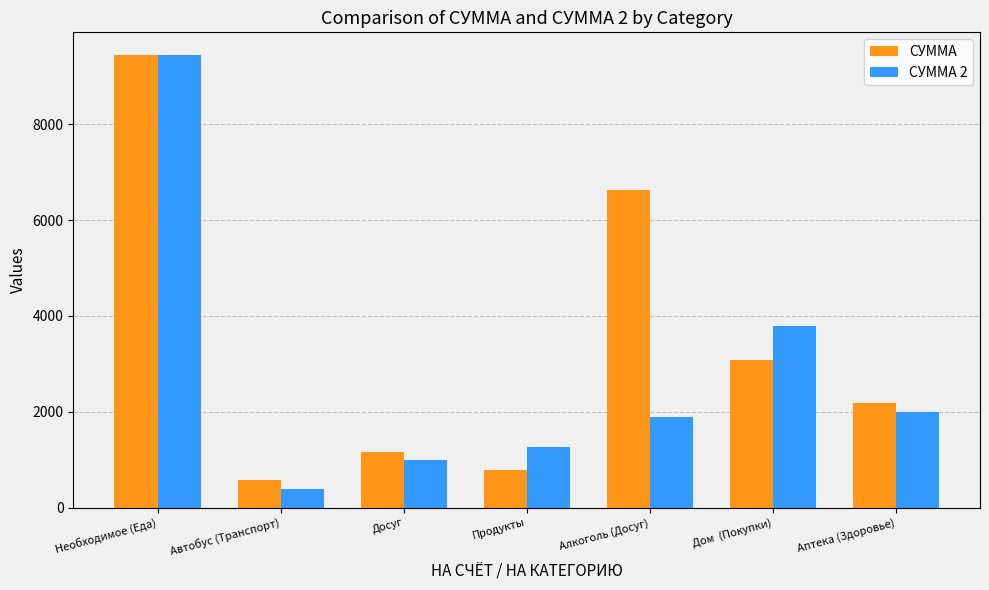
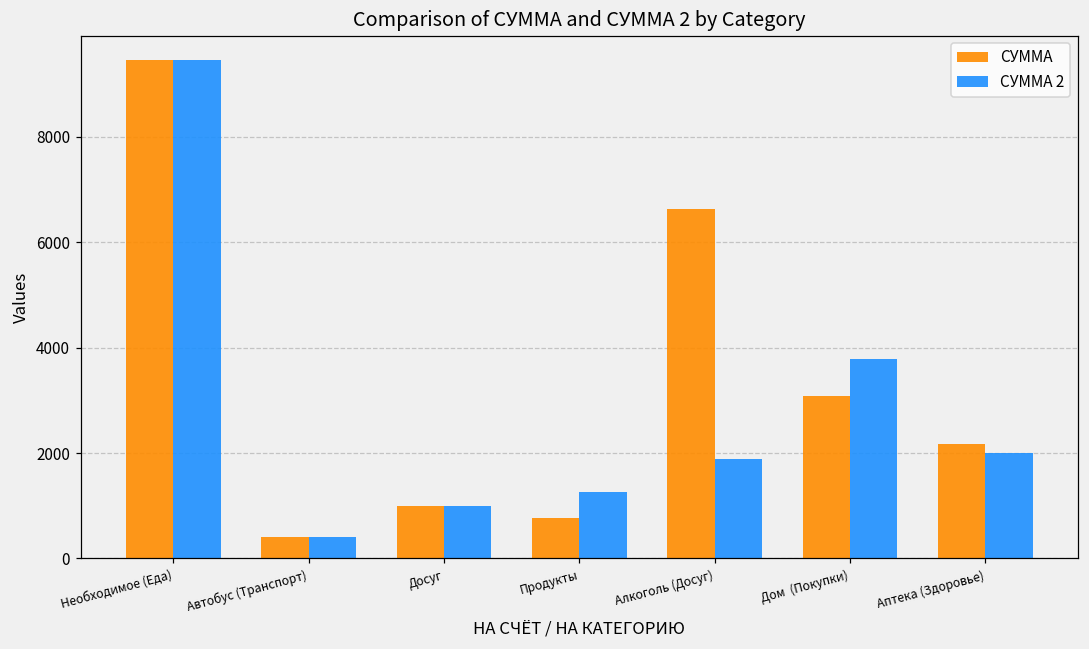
СУММА, Автобус (Транспорт): 600 -> 400
СУММА, Досуг: 1200 -> 1000
